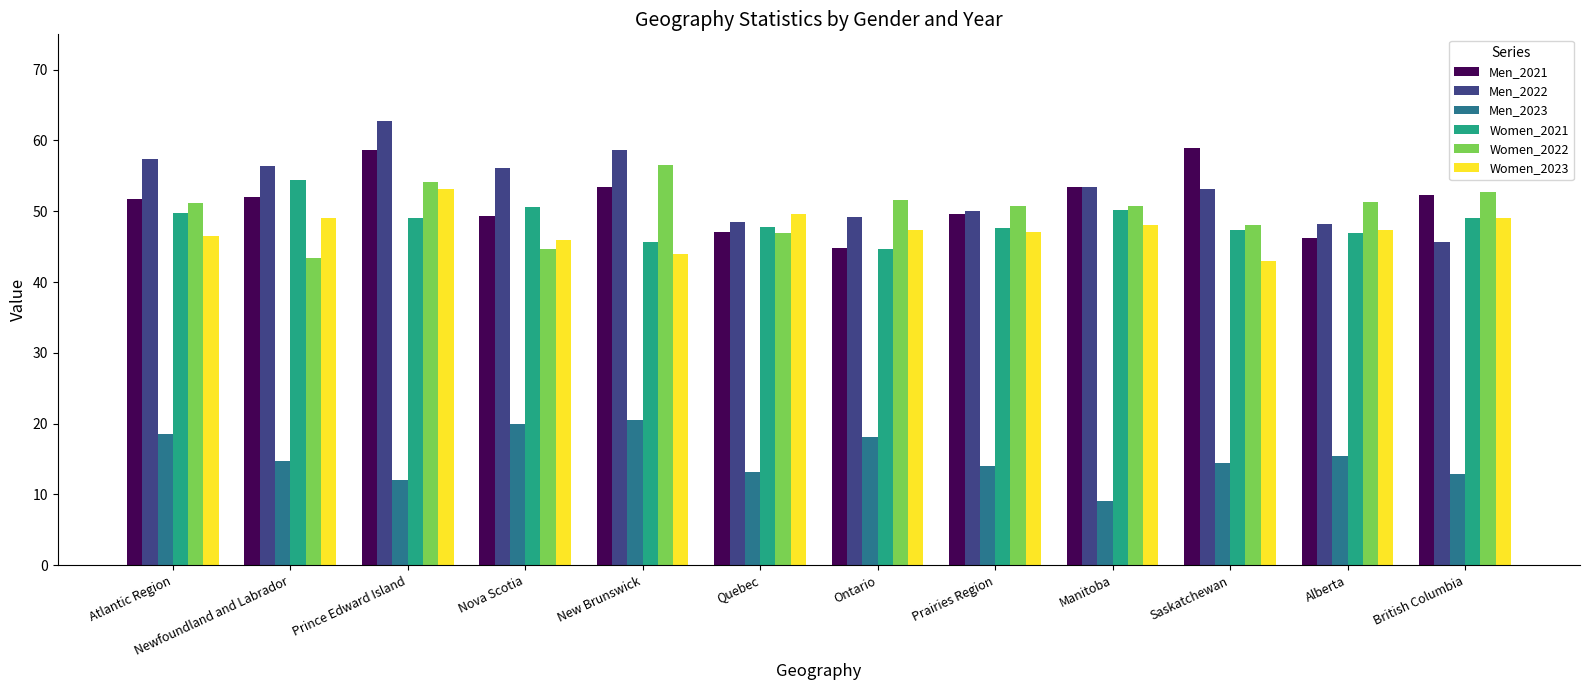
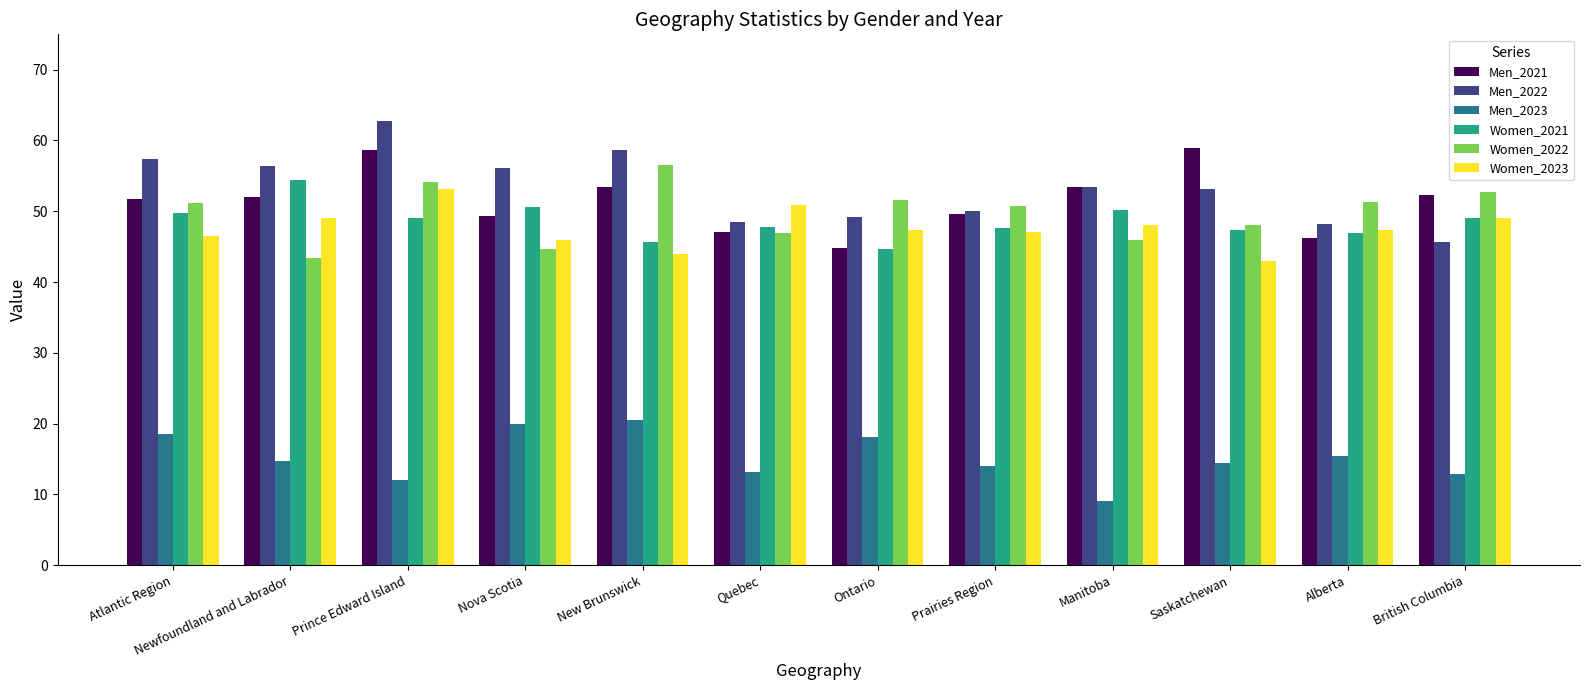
Women_2023, Quebec: 50 -> 51
Women_2022, Manitoba: 51 -> 46
